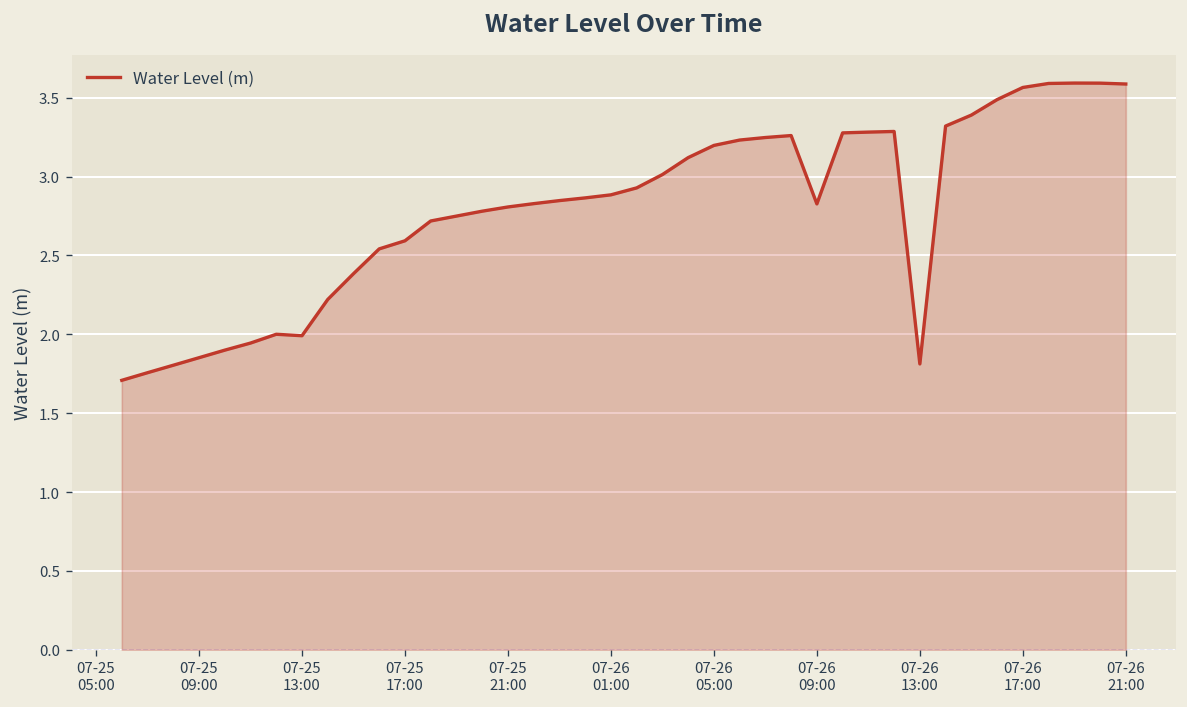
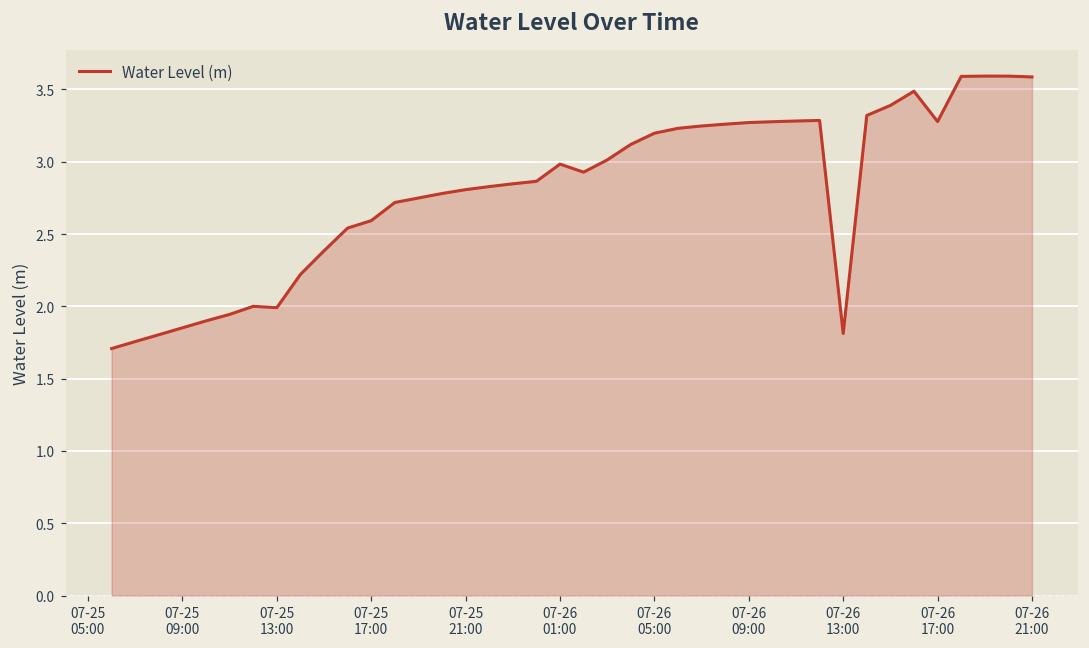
07-26 01:00: 2.88 -> 2.98
07-26 09:00: 2.83 -> 3.27
07-26 17:00: 3.56 -> 3.28
